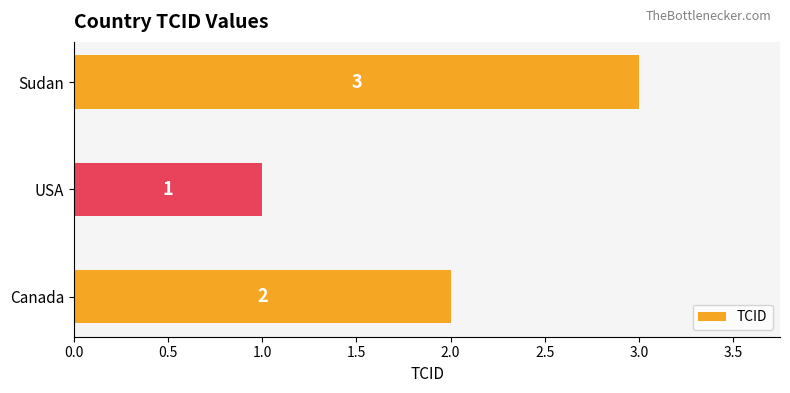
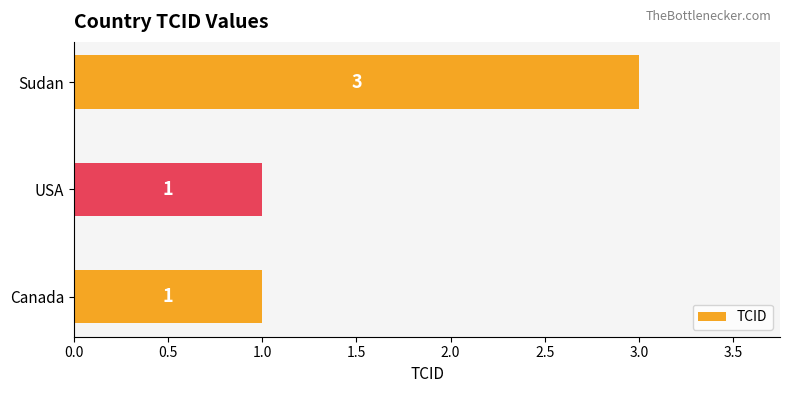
Canada: 2 -> 1
